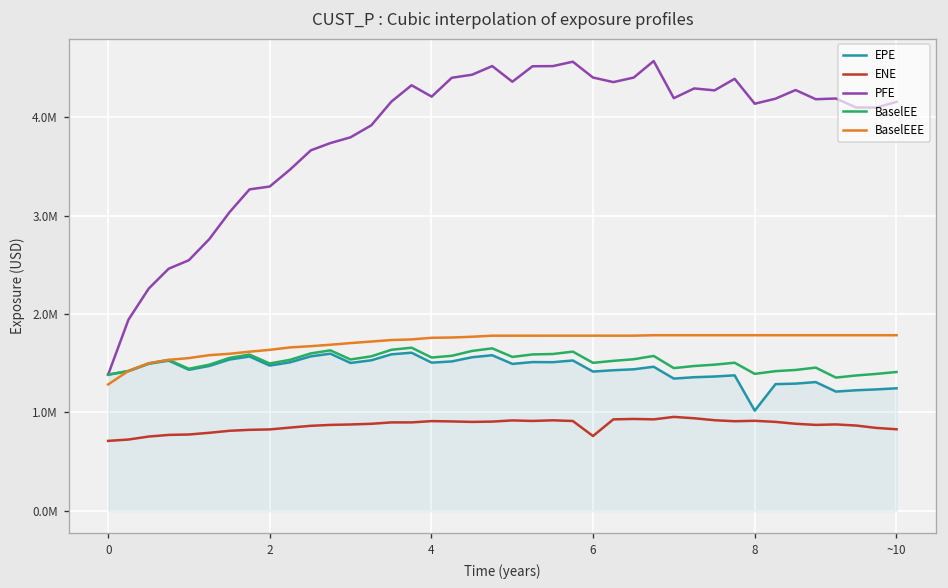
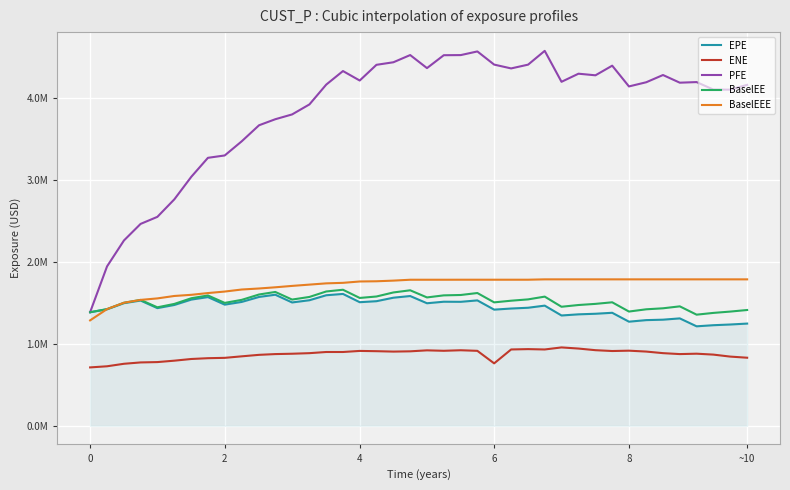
EPE, 8: 1000000 -> 1300000
